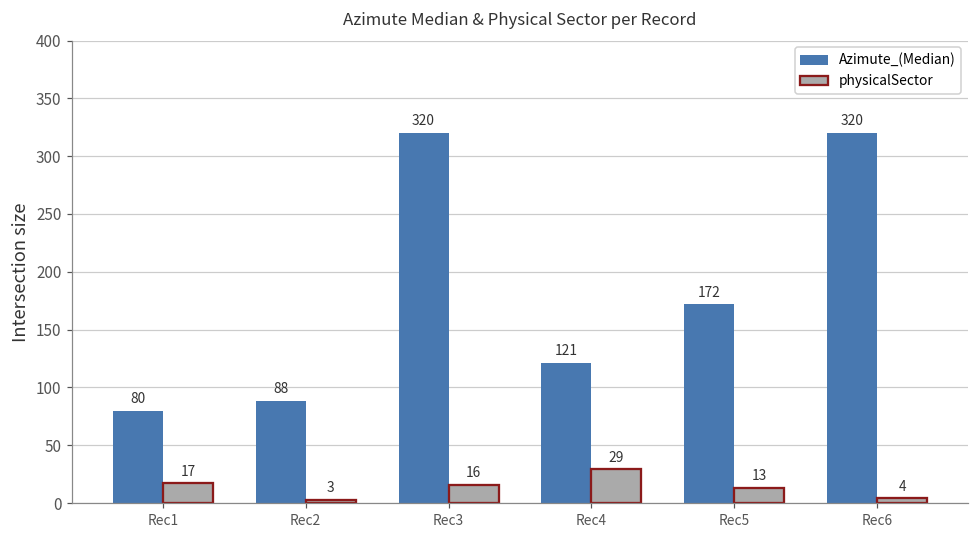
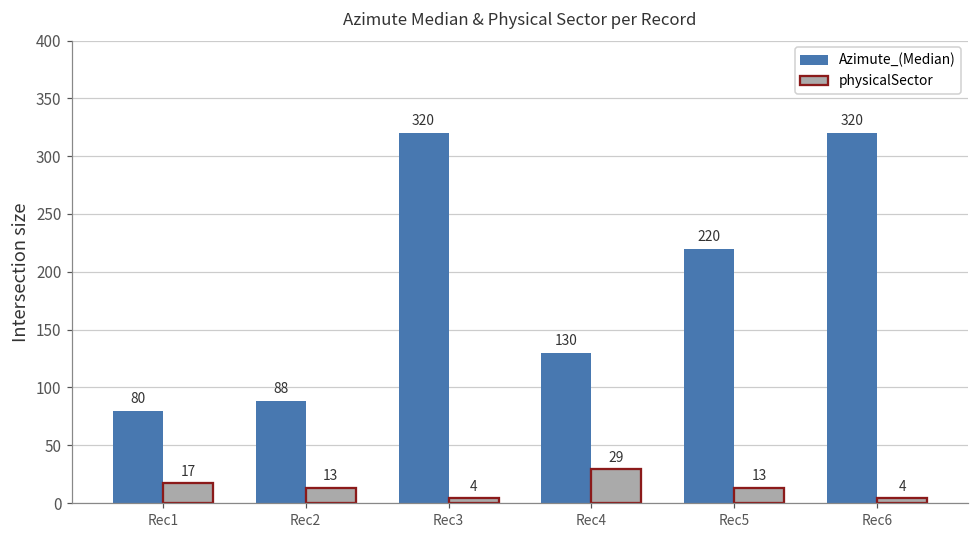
physicalSector, Rec2: 3 -> 13
physicalSector, Rec3: 16 -> 4
Azimute_(Median), Rec4: 121 -> 130
Azimute_(Median), Rec5: 172 -> 220
